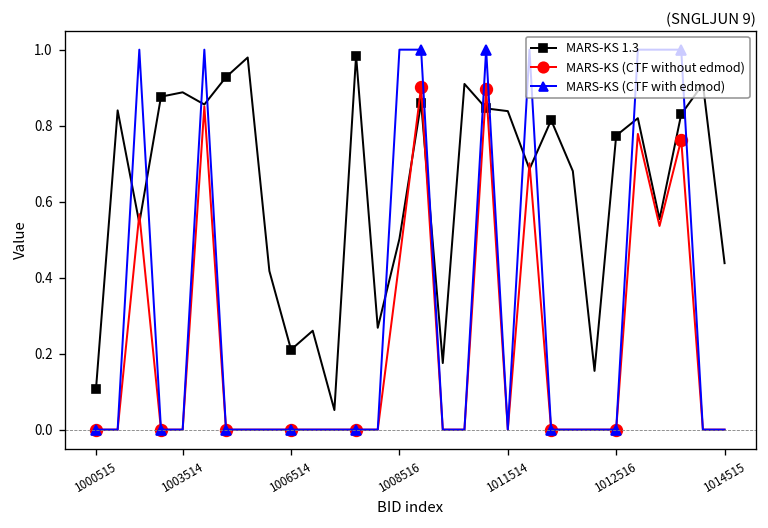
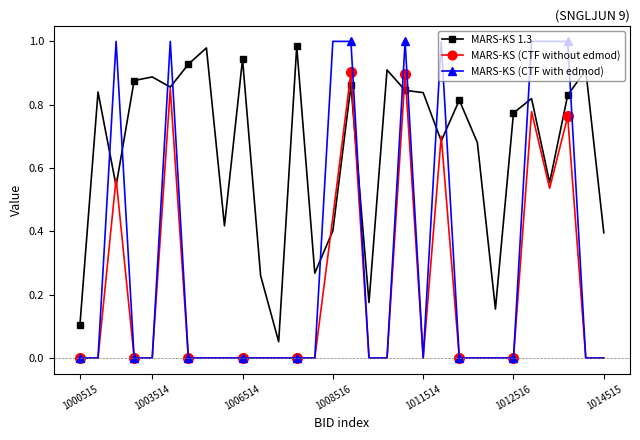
MARS-KS 1.3, 1006514: 0.21 -> 0.94
MARS-KS 1.3, 1008516: 0.50 -> 0.40
MARS-KS 1.3, 1014515: 0.44 -> 0.40
